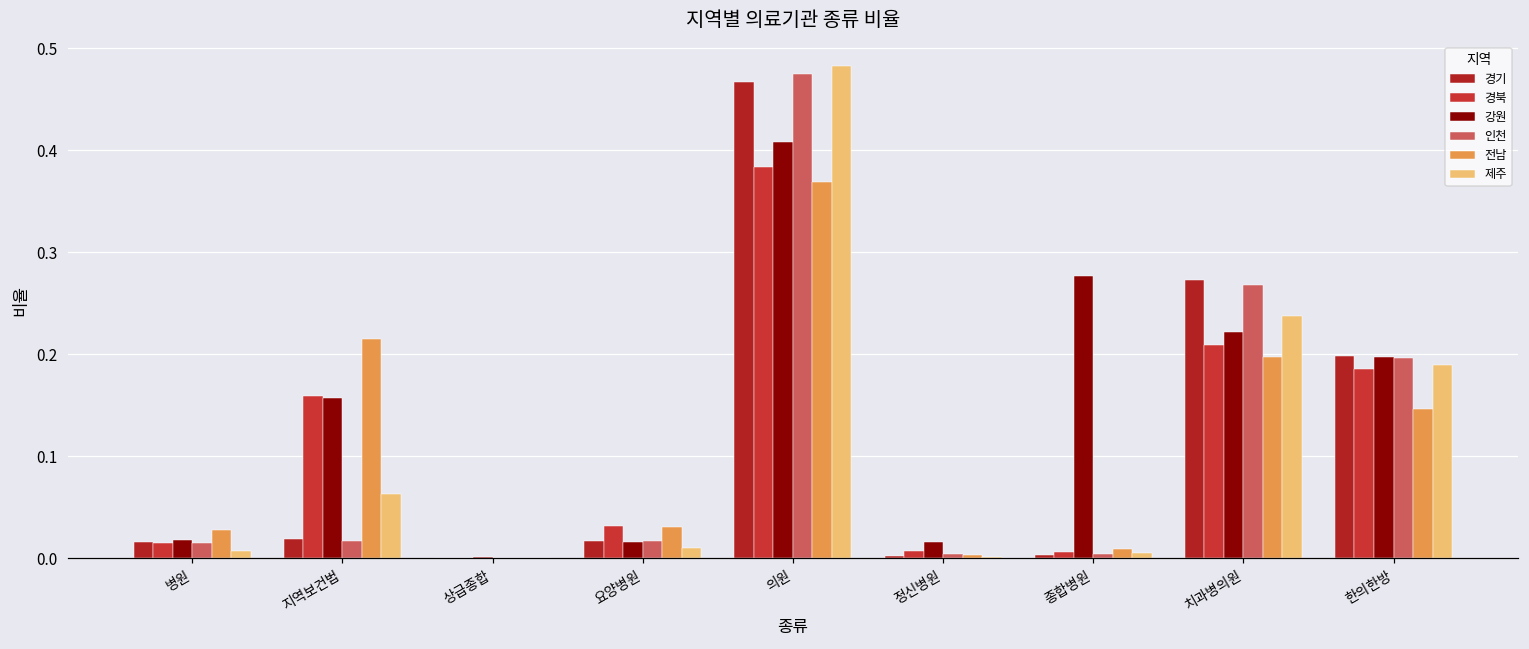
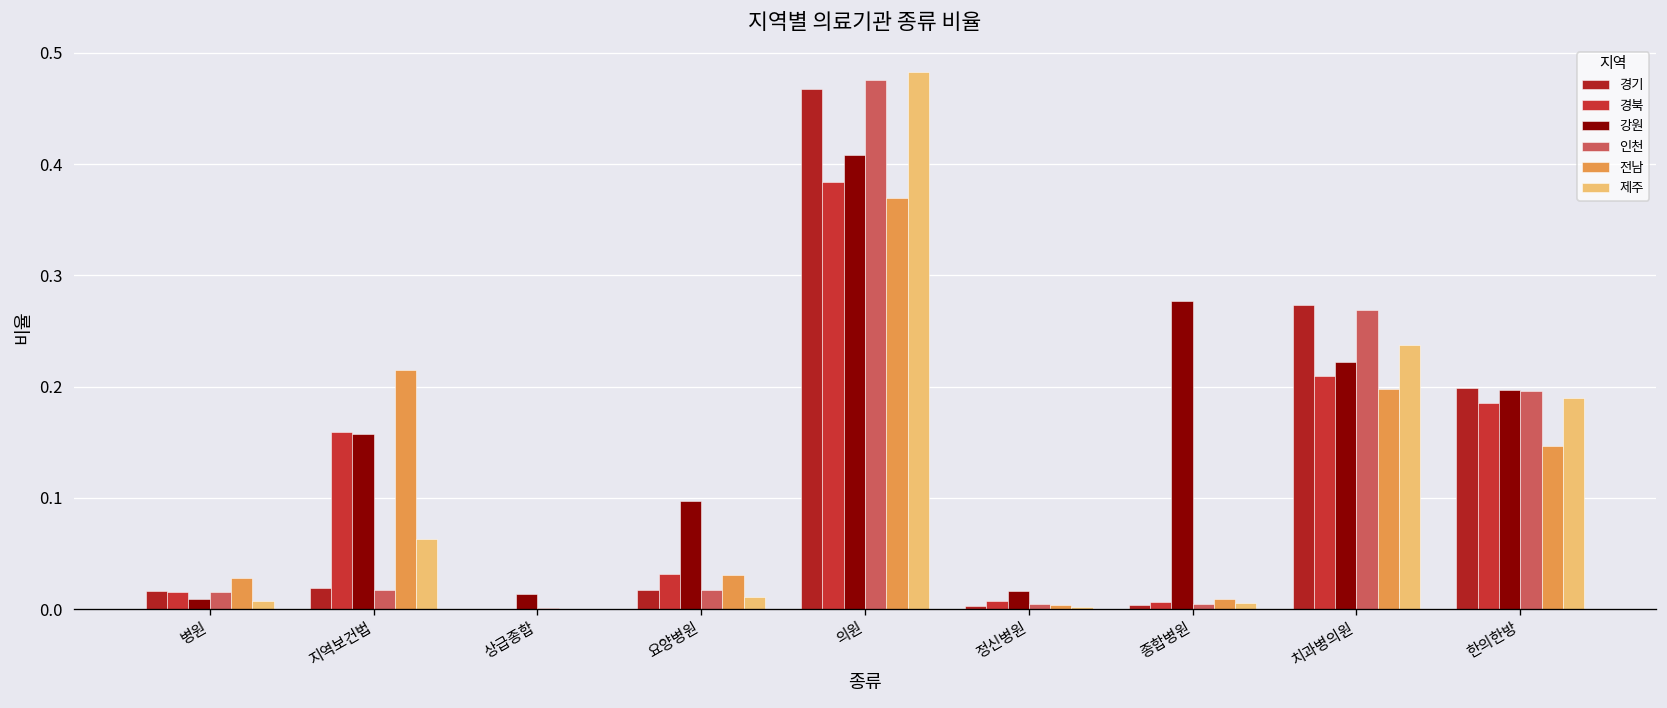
강원, 병원: 0.02 -> 0.01
강원, 상급종합: 0.00 -> 0.01
강원, 요양병원: 0.02 -> 0.10
